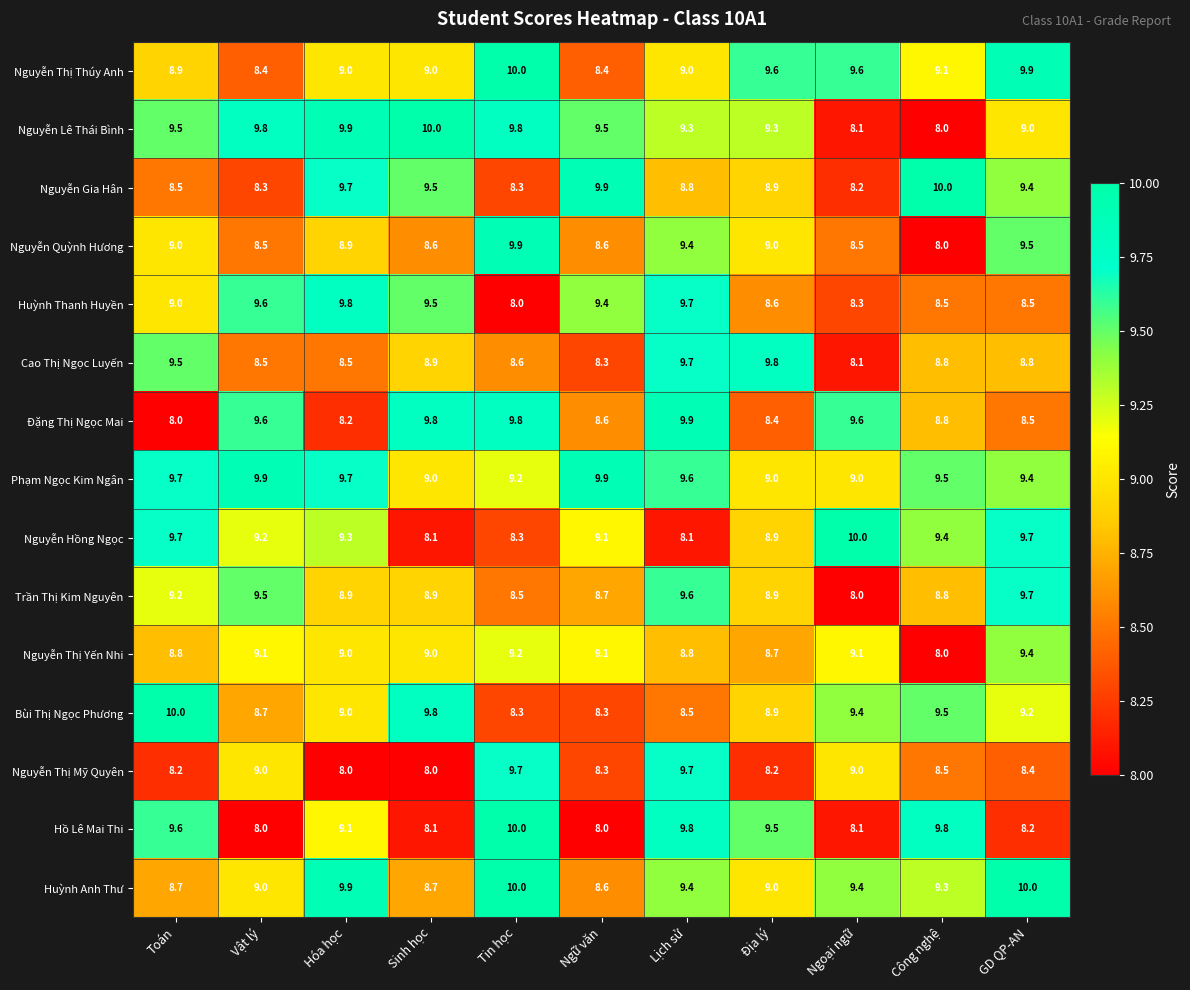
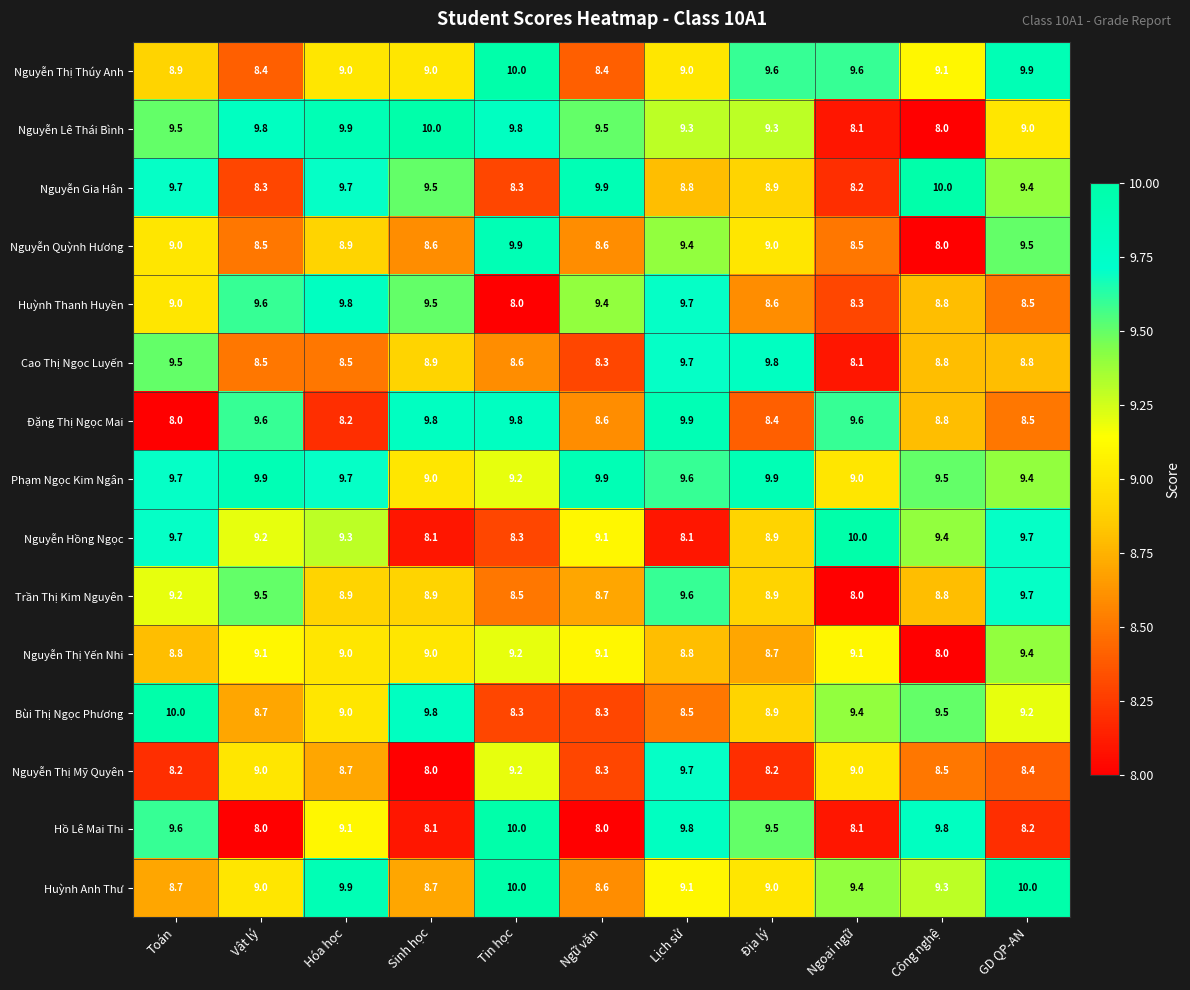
Nguyễn Gia Hân, Toán: 8.5 -> 9.7
Huỳnh Thanh Huyền, Công nghệ: 8.5 -> 8.8
Phạm Ngọc Kim Ngân, Địa lý: 9.0 -> 9.9
Nguyễn Thị Mỹ Quyên, Hóa học: 8.0 -> 8.7
Nguyễn Thị Mỹ Quyên, Tin học: 9.7 -> 9.2
Huỳnh Anh Thư, Lịch sử: 9.4 -> 9.1
